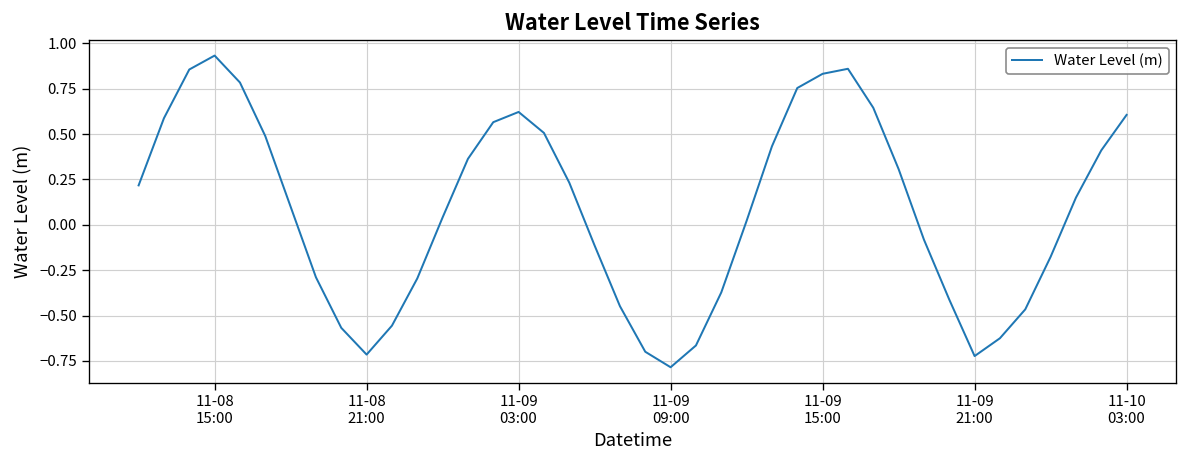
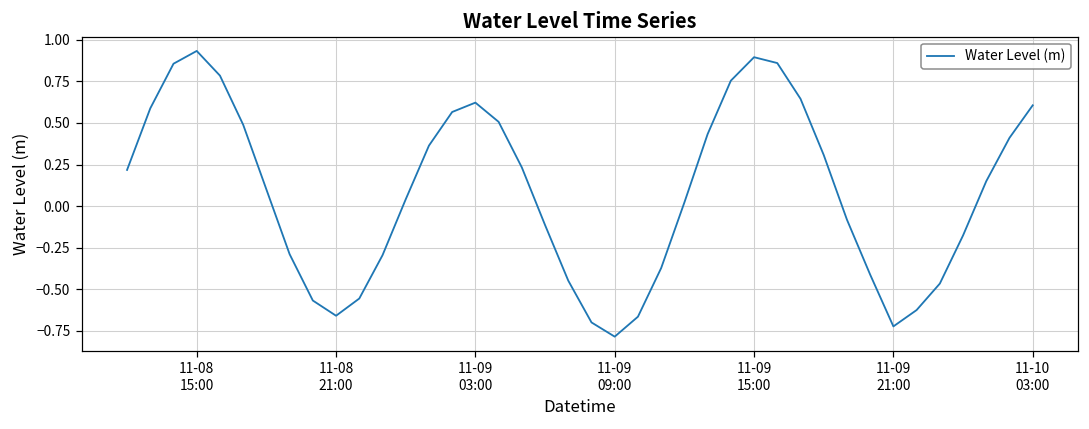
11-08 21:00: -0.71 -> -0.66
11-09 15:00: 0.83 -> 0.89
